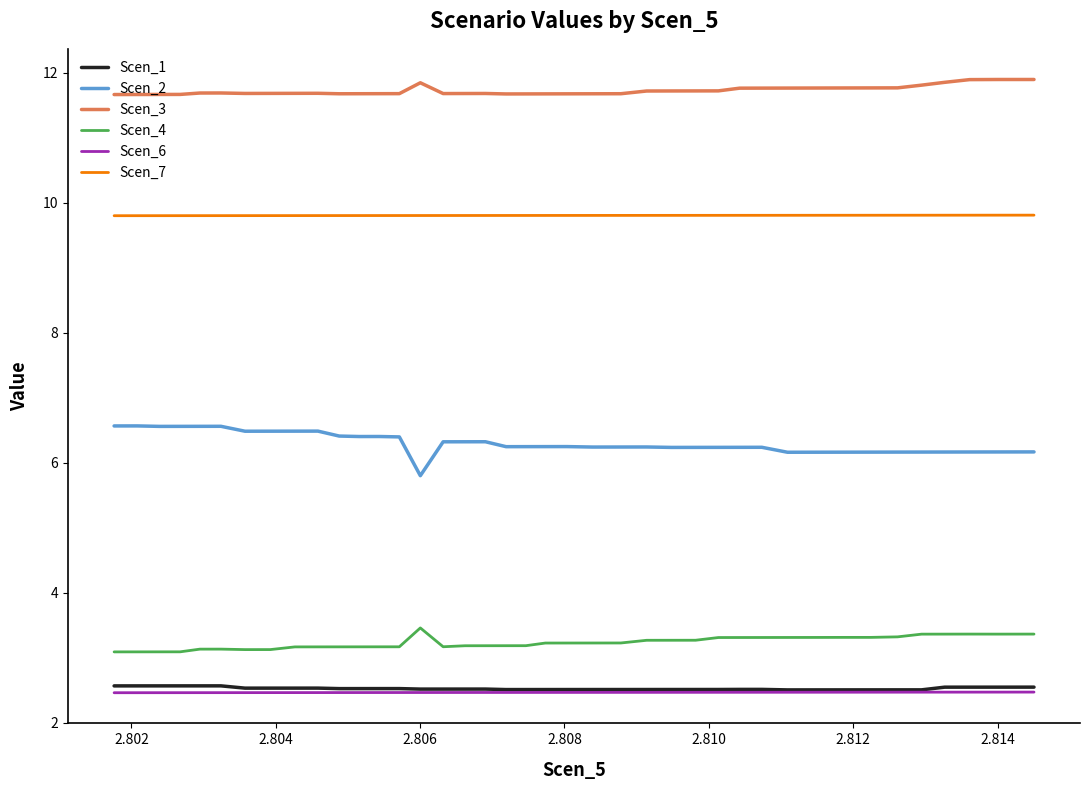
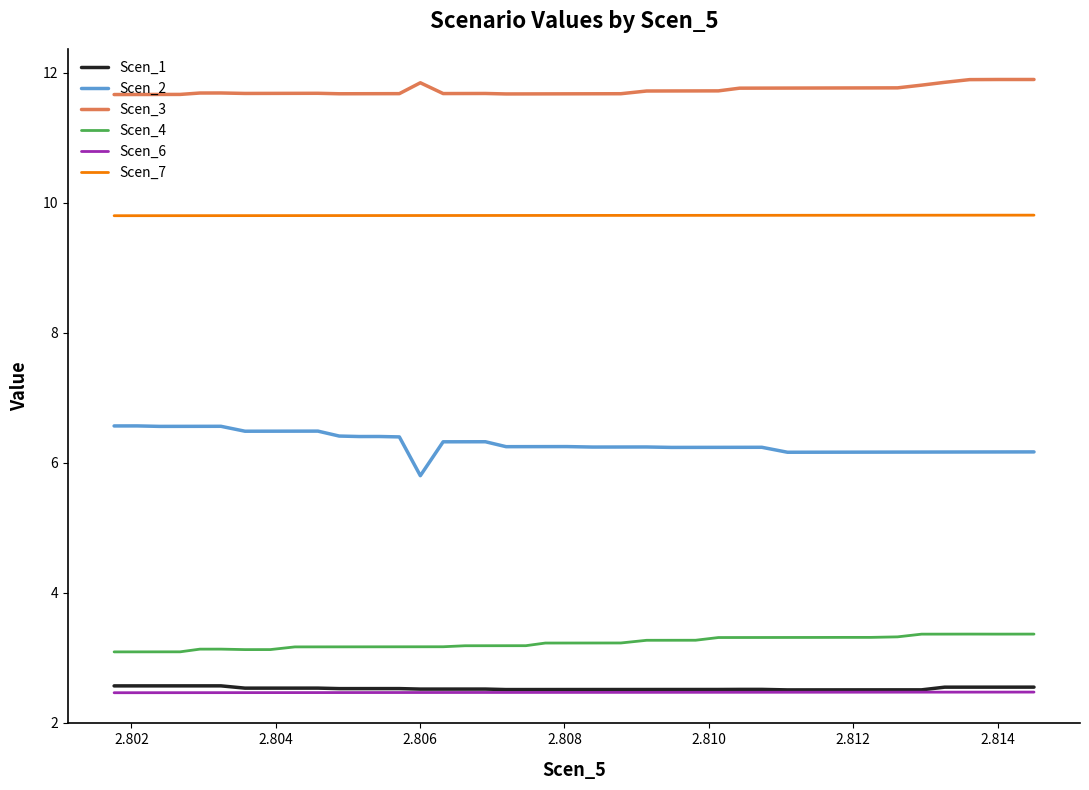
Scen_4, 2.806: 3.5 -> 3.2
